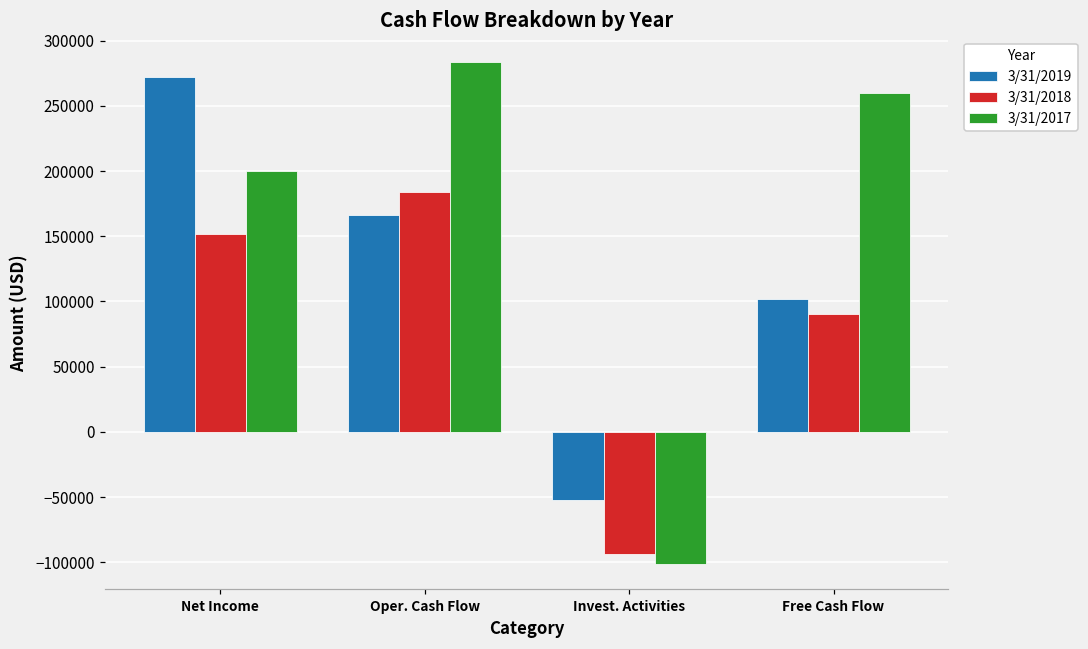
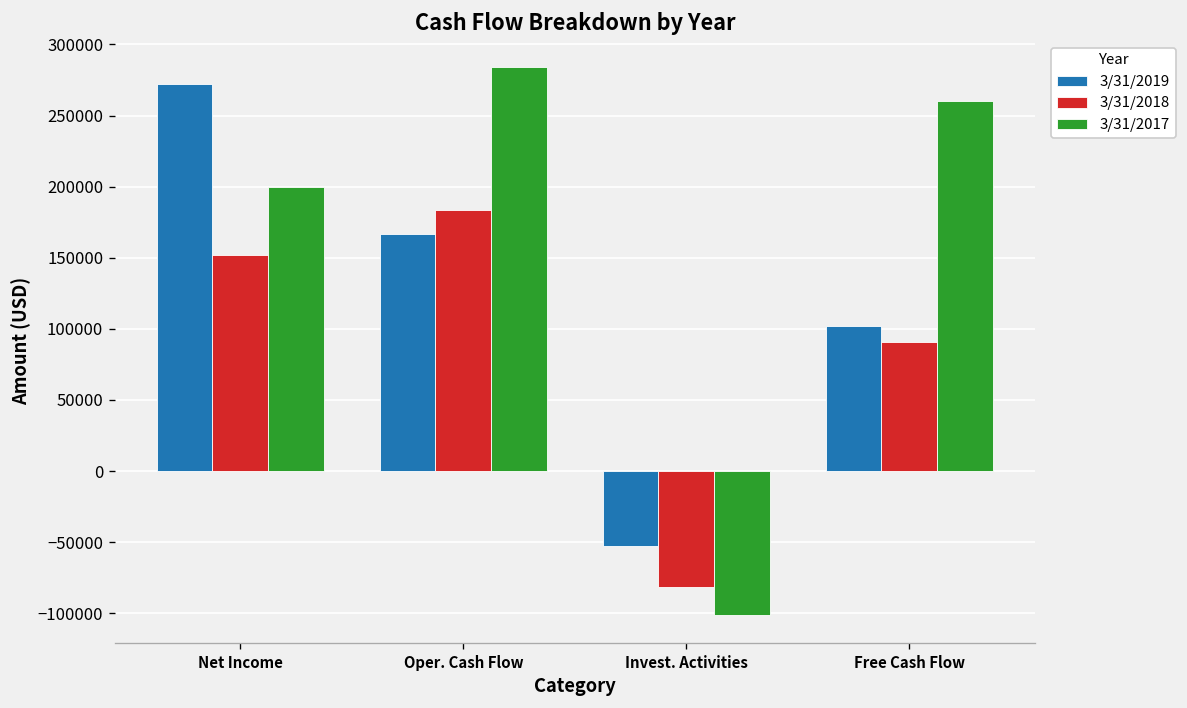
3/31/2018, Invest. Activities: -94000 -> -81000
